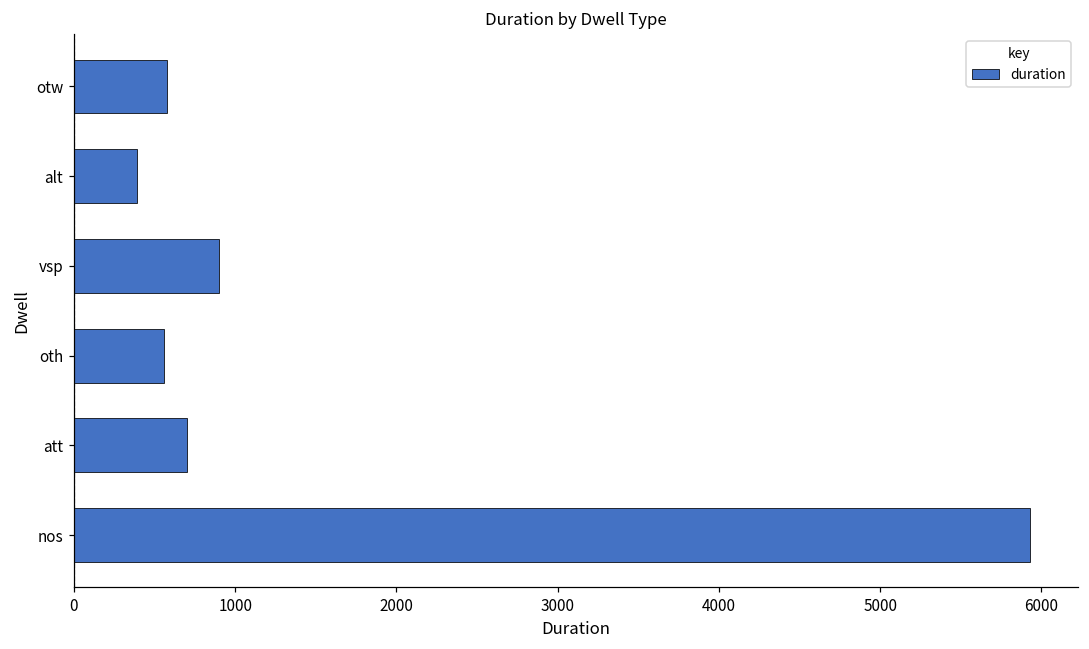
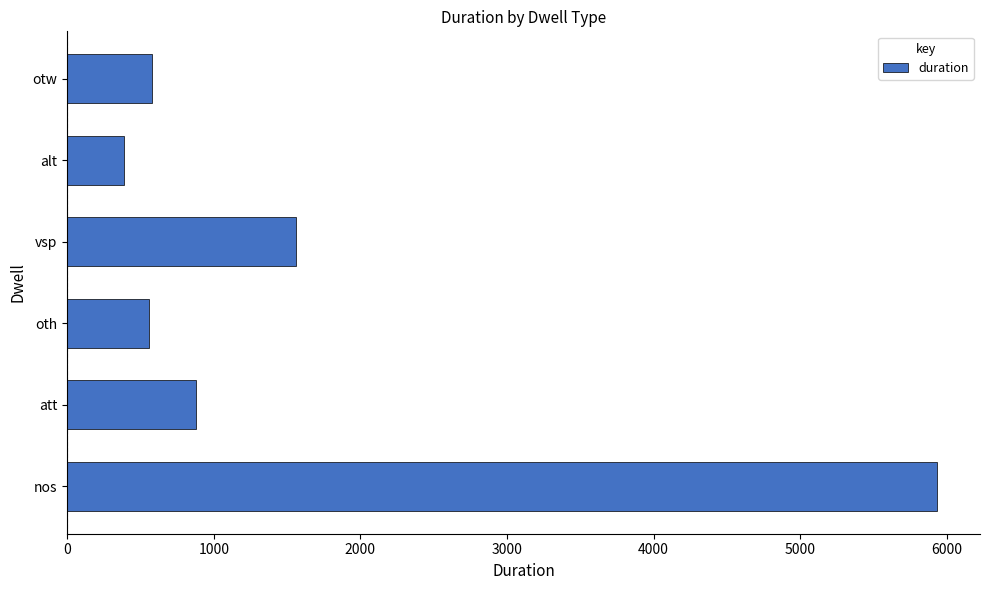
vsp: 900 -> 1560
att: 700 -> 880
